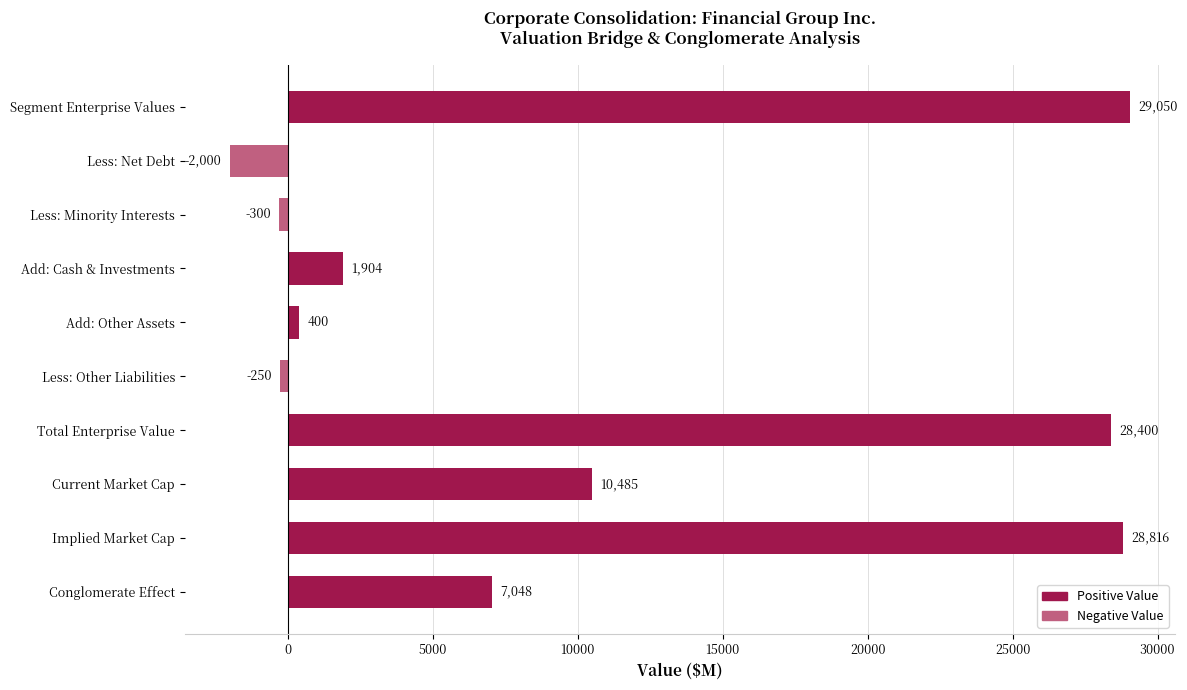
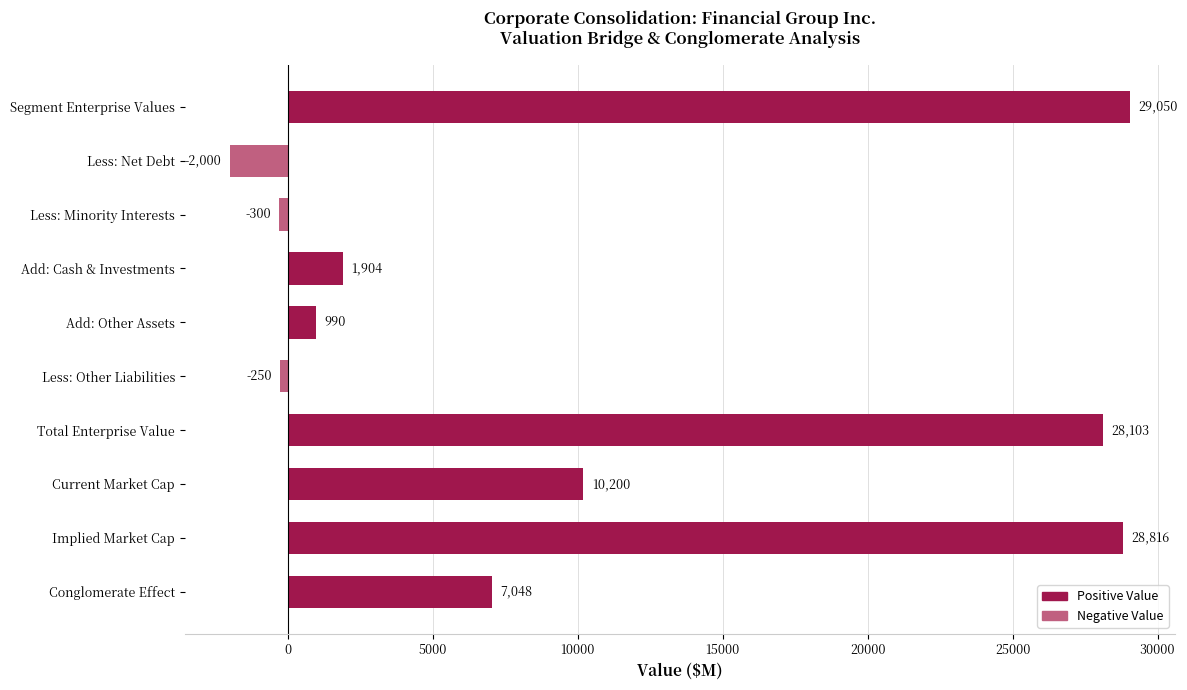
Add: Other Assets: 400 -> 990
Total Enterprise Value: 28,400 -> 28,103
Current Market Cap: 10,485 -> 10,200
